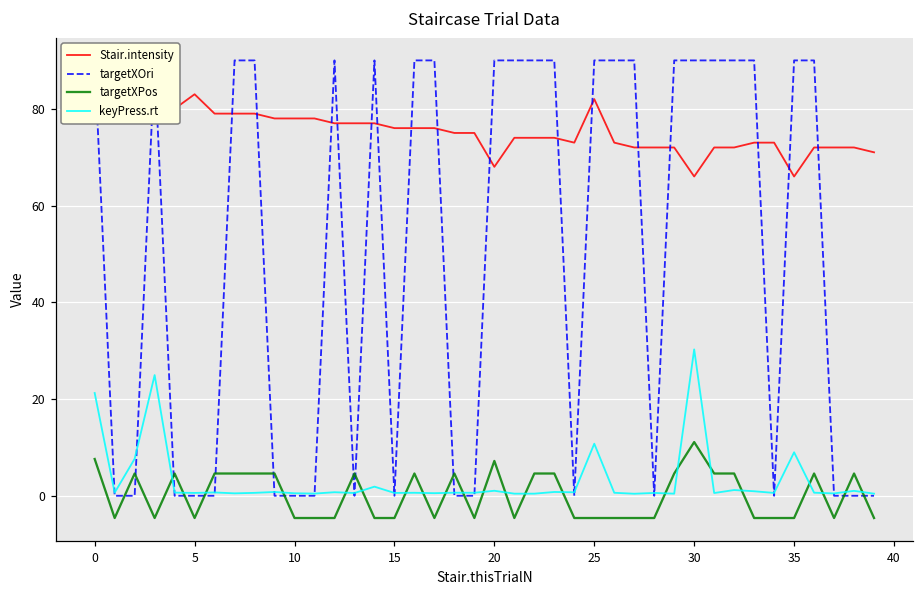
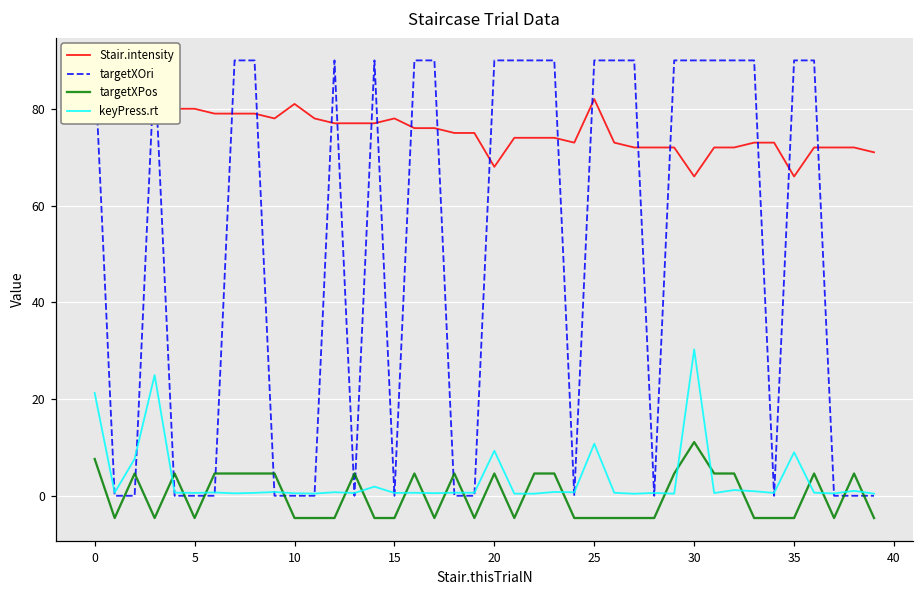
Stair.intensity, 5: 83 -> 80
Stair.intensity, 10: 78 -> 81
Stair.intensity, 15: 76 -> 78
targetXPos, 20: 7 -> 5
keyPress.rt, 20: 1 -> 9
